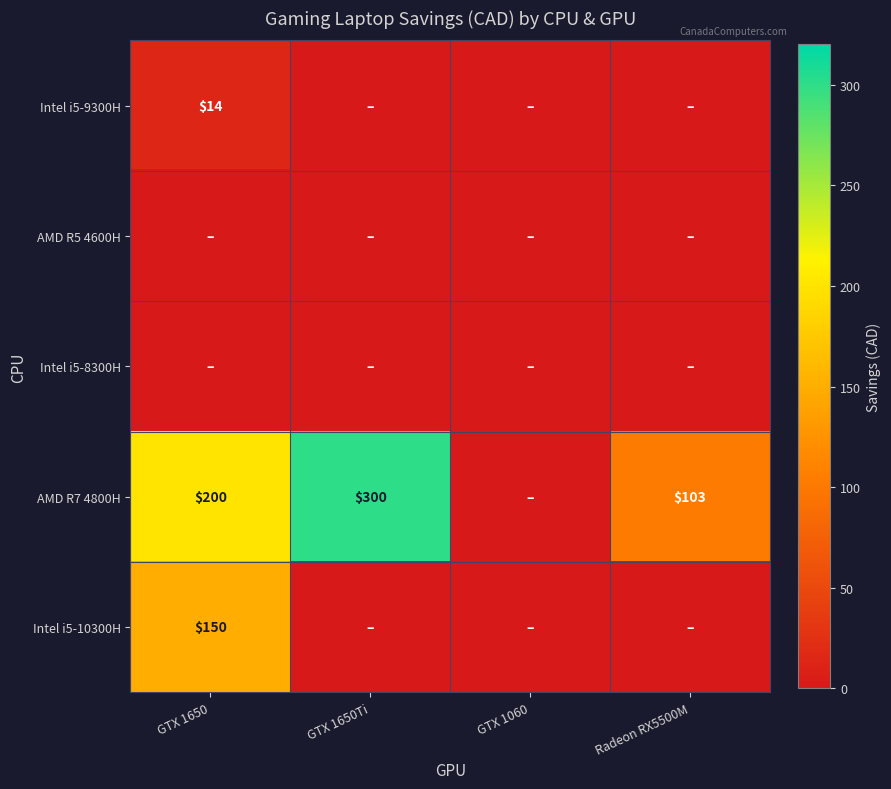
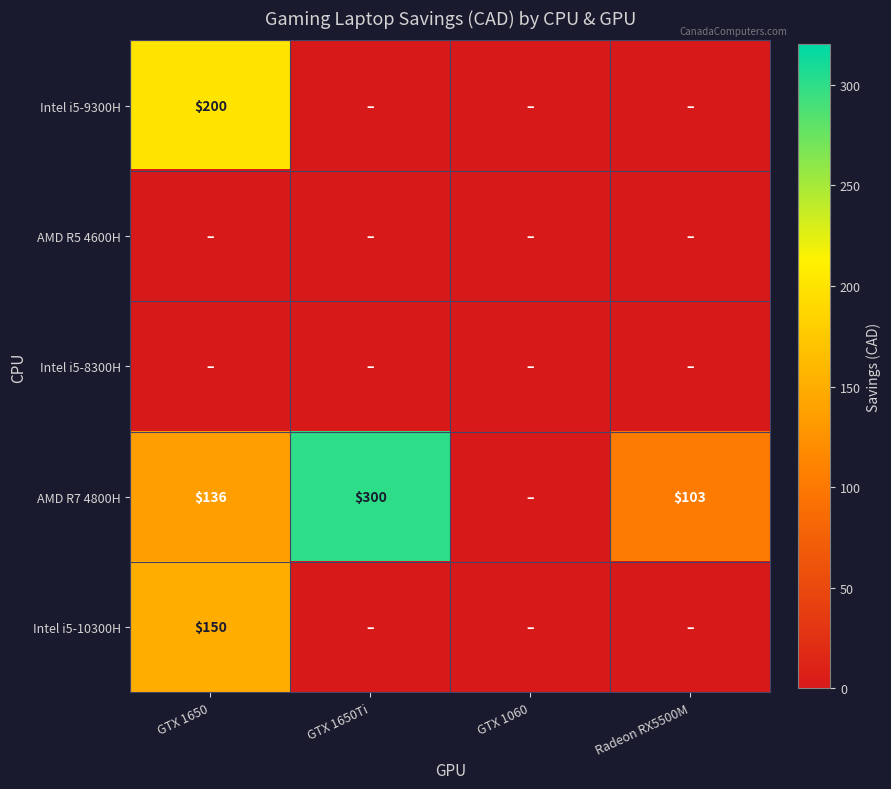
Intel i5-9300H, GTX 1650: $14 -> $200
AMD R7 4800H, GTX 1650: $200 -> $136
